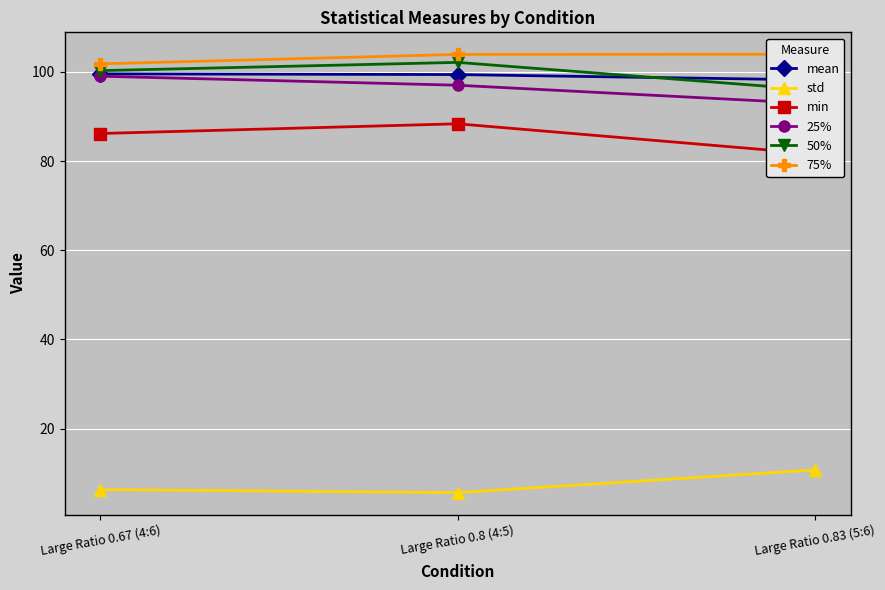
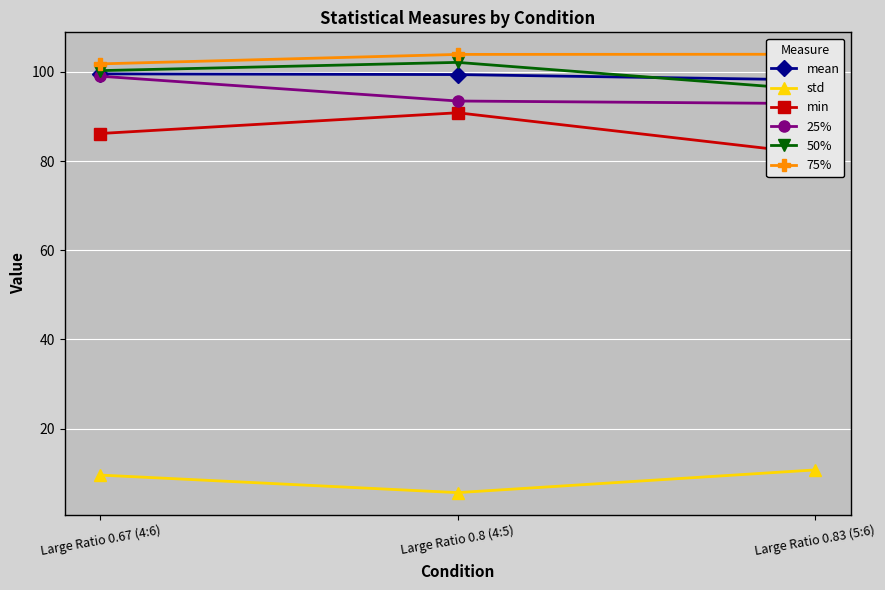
std, Large Ratio 0.67 (4:6): 6 -> 10
min, Large Ratio 0.8 (4:5): 88 -> 91
25%, Large Ratio 0.8 (4:5): 97 -> 93
